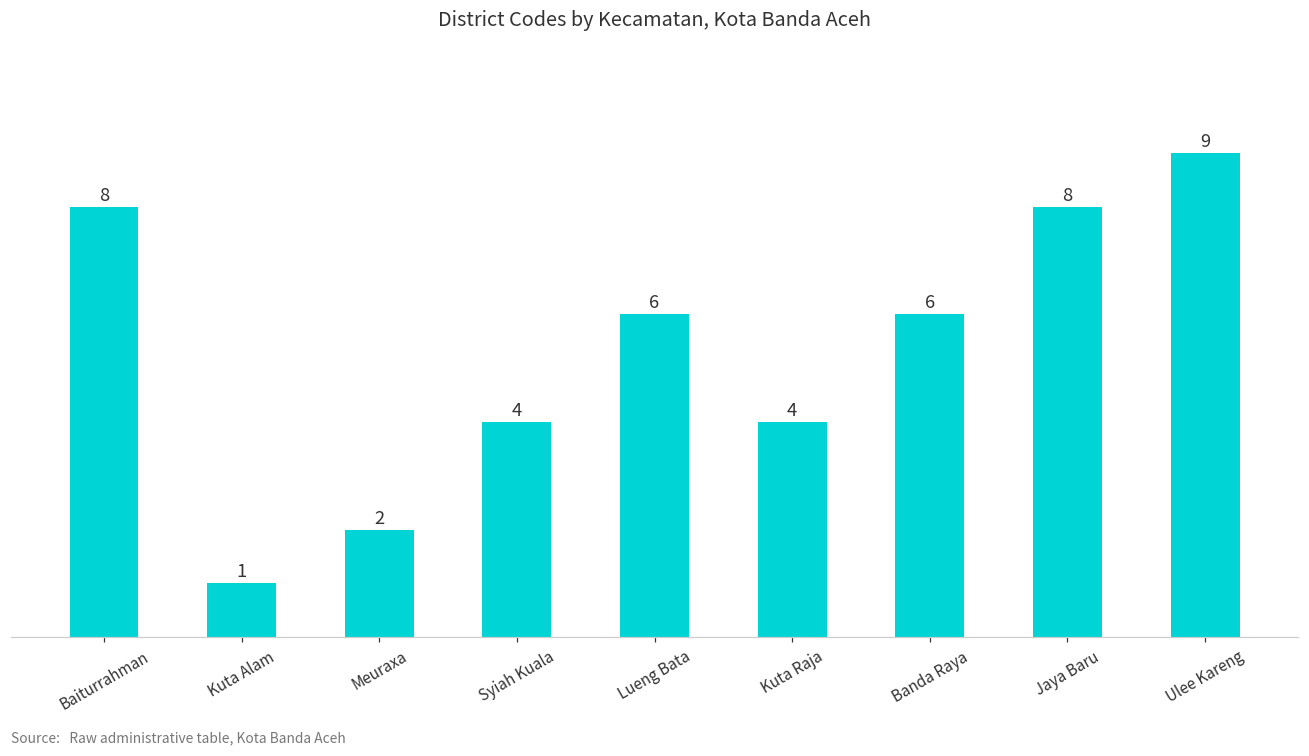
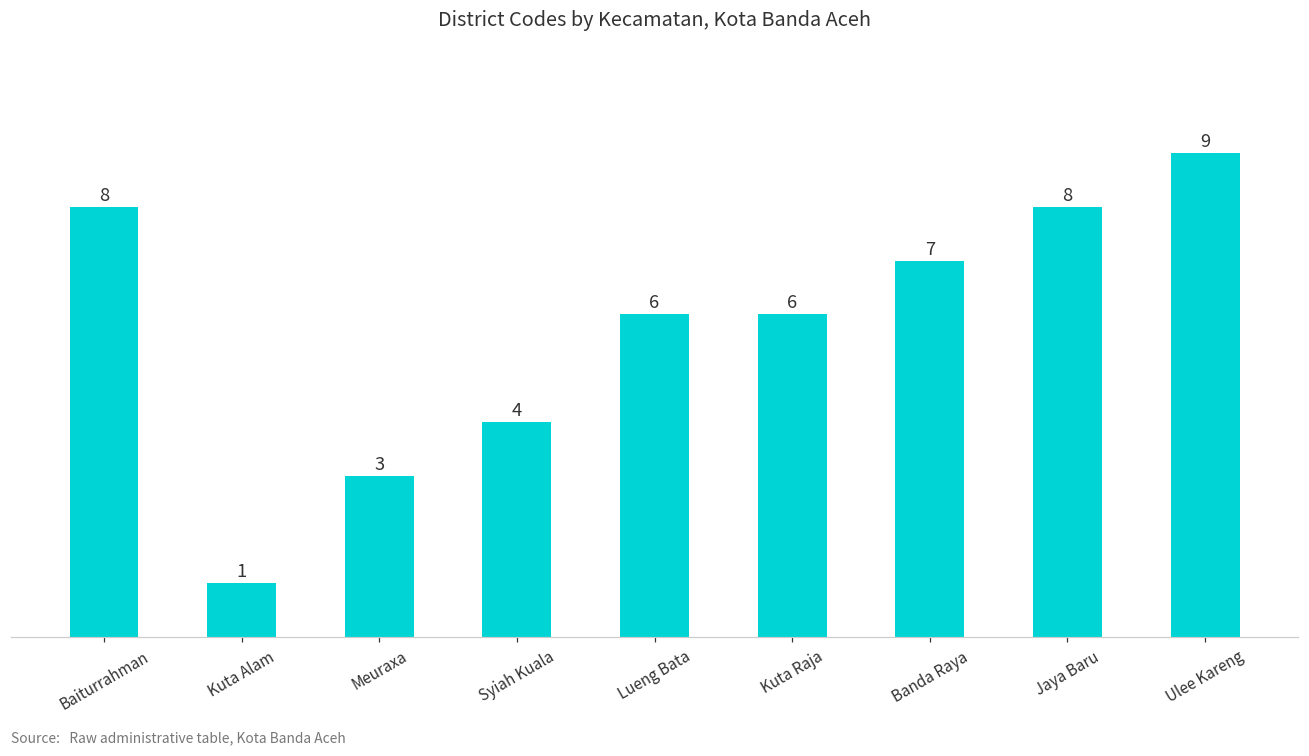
Meuraxa: 2 -> 3
Kuta Raja: 4 -> 6
Banda Raya: 6 -> 7
